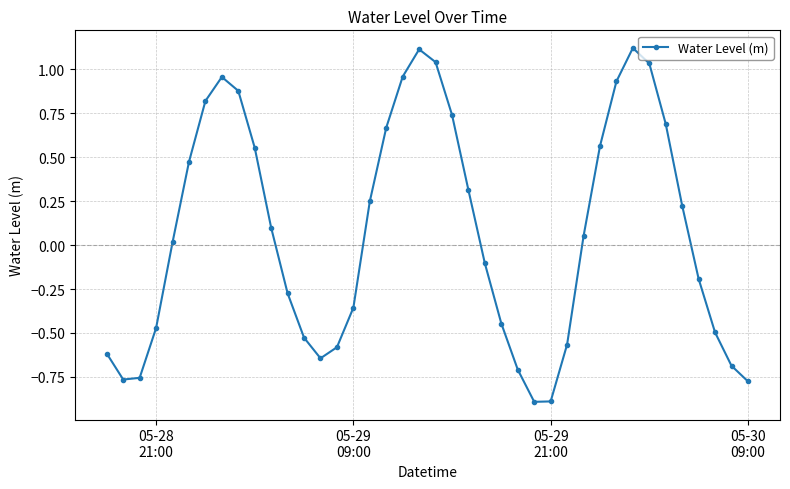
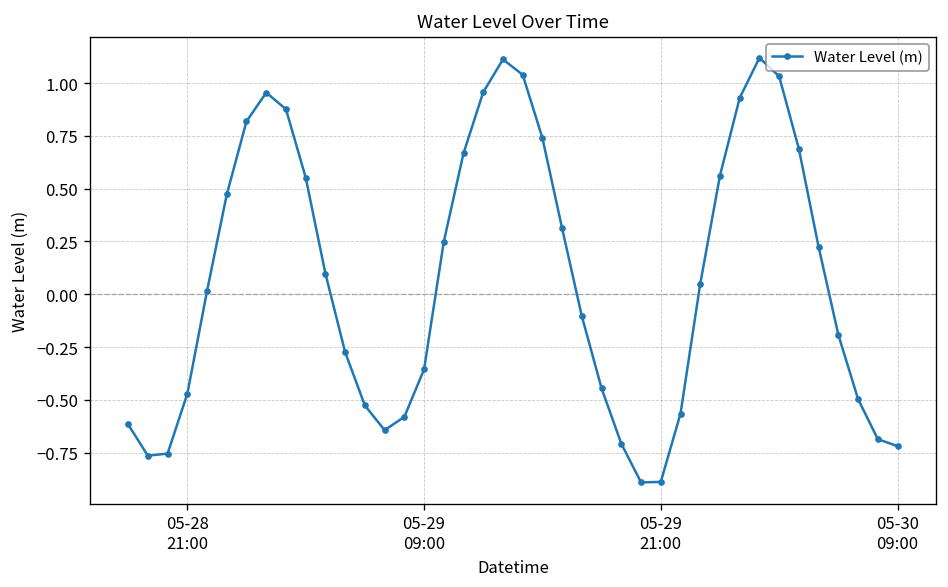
05-30 09:00: -0.77 -> -0.72
